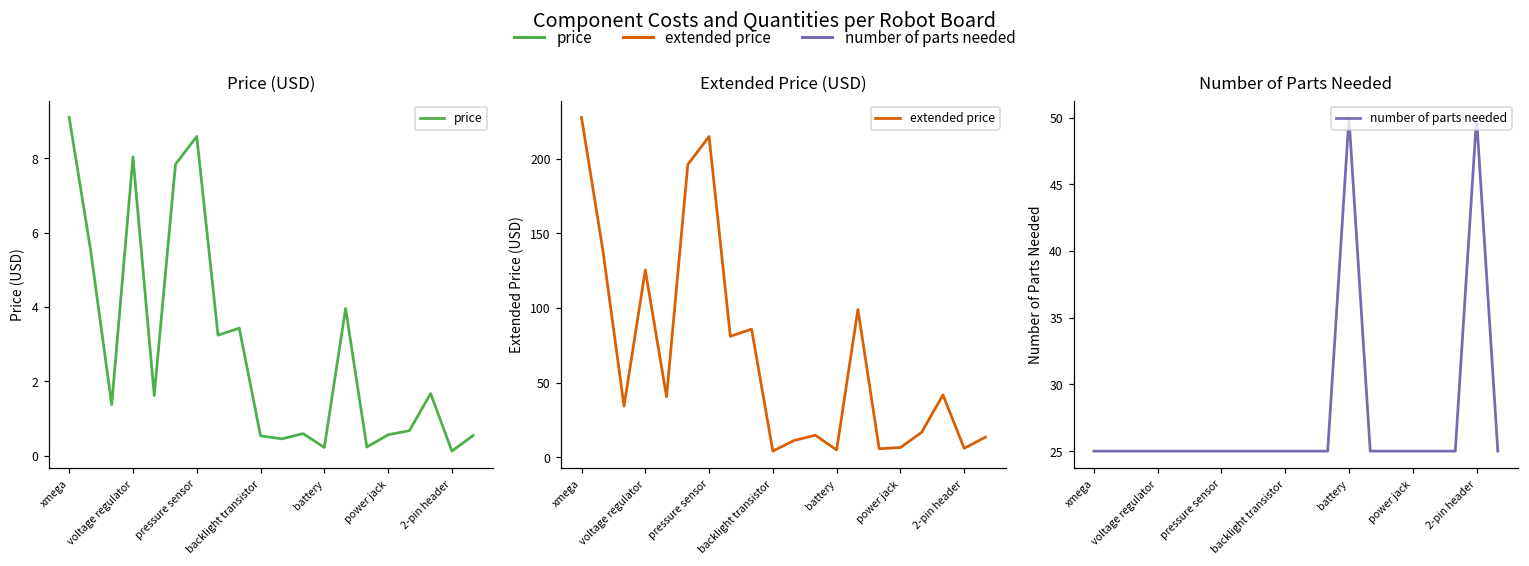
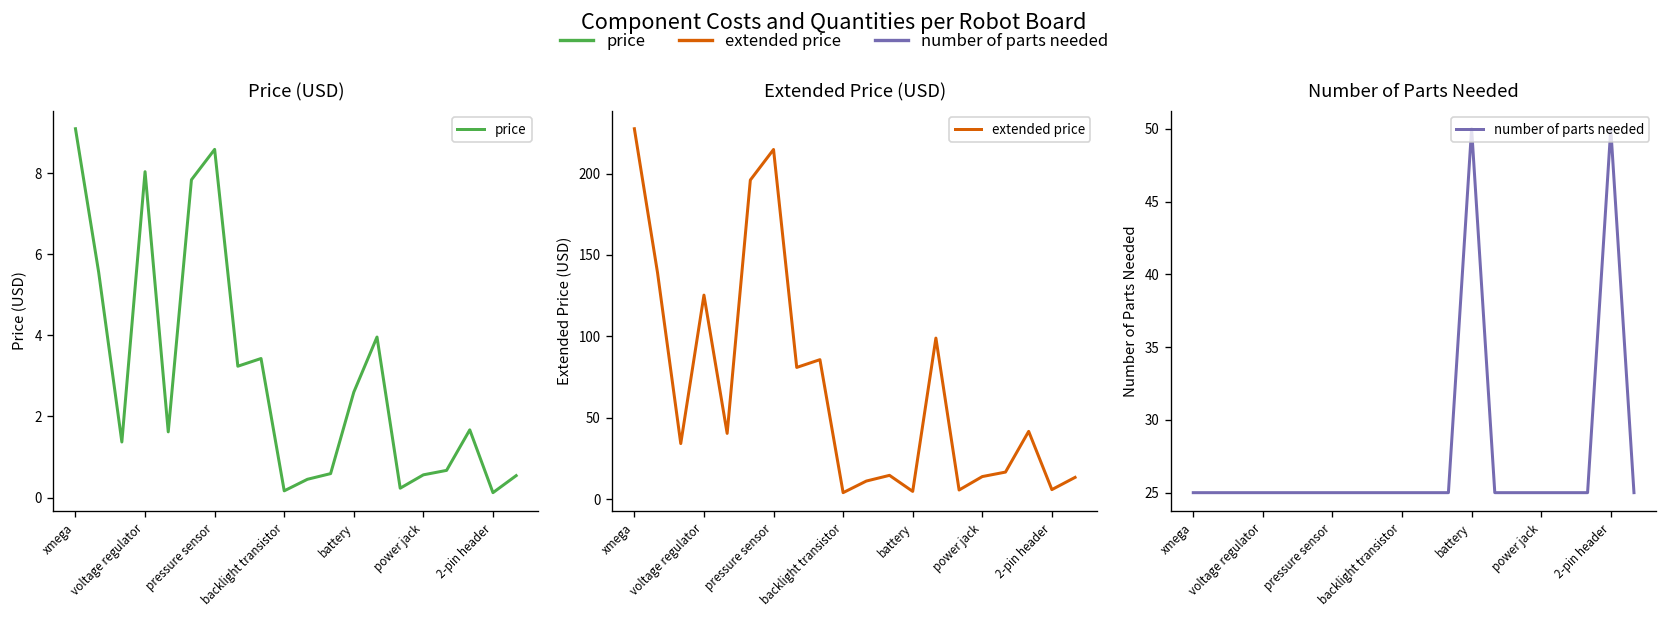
Price (USD), backlight transistor: 0.5 -> 0.2
Price (USD), battery: 0.2 -> 2.6
Extended Price (USD), power jack: 7 -> 14
